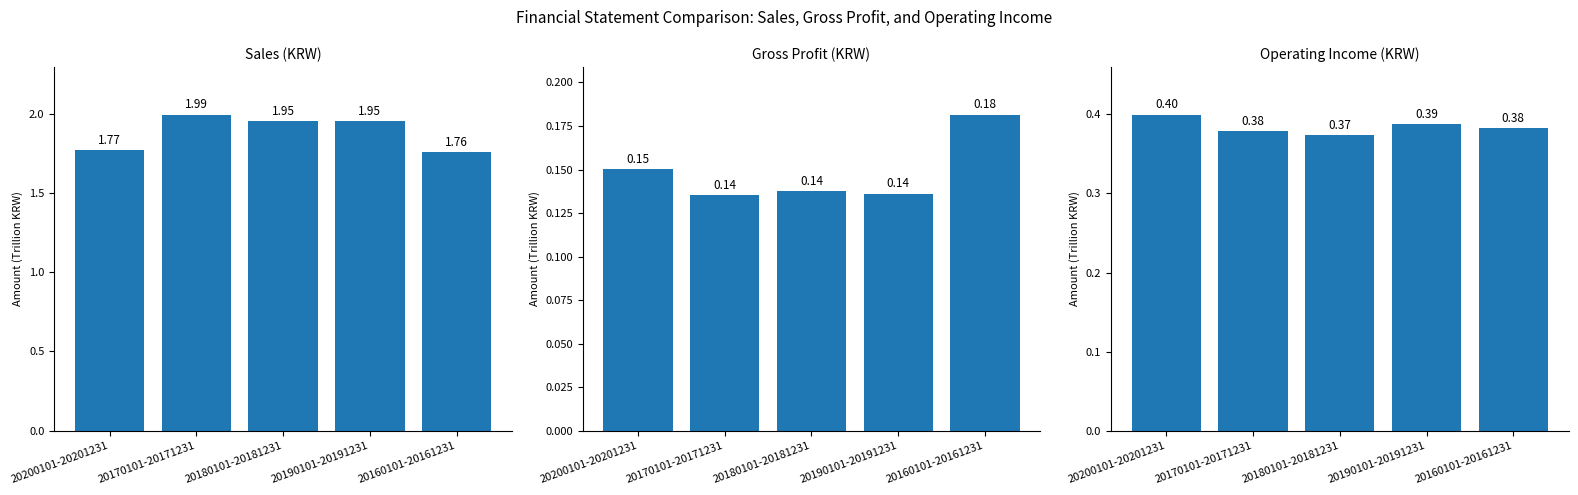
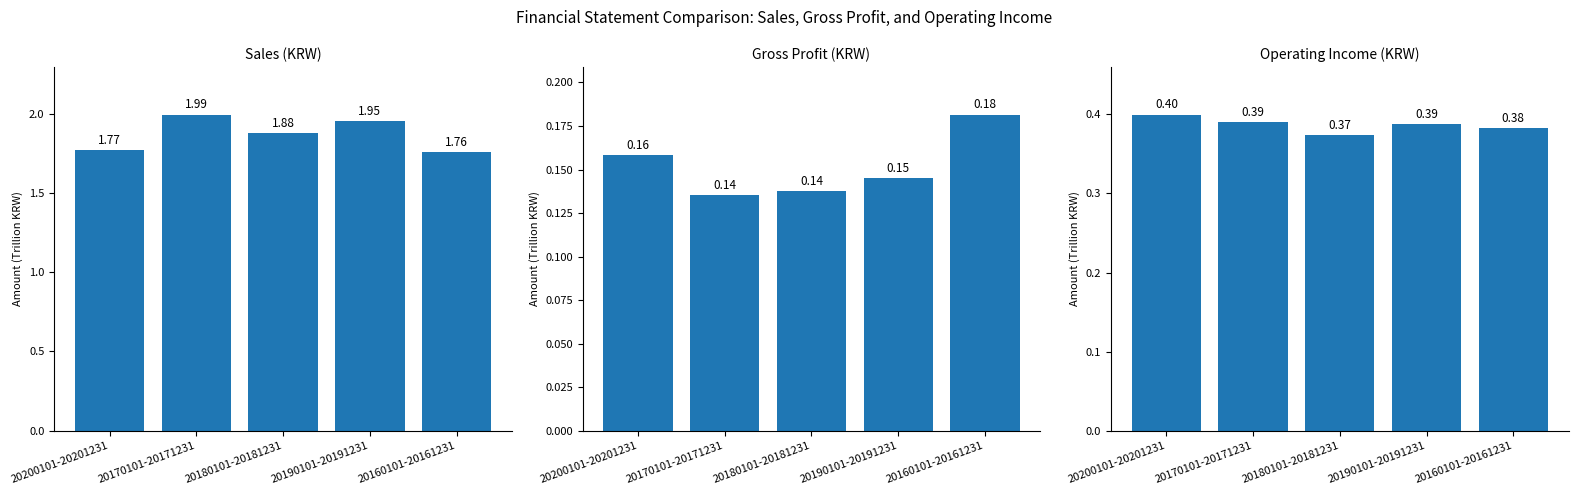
Sales (KRW), 20180101-20181231: 1.95 -> 1.88
Gross Profit (KRW), 20200101-20201231: 0.15 -> 0.16
Gross Profit (KRW), 20190101-20191231: 0.14 -> 0.15
Operating Income (KRW), 20170101-20171231: 0.38 -> 0.39
